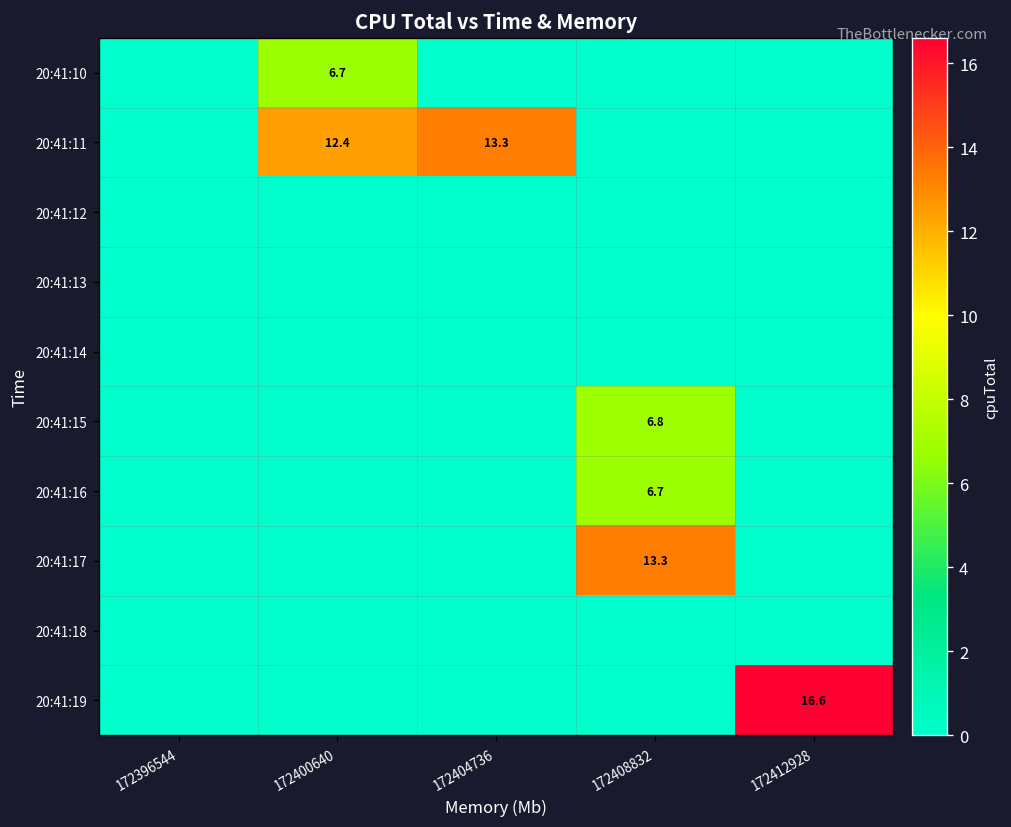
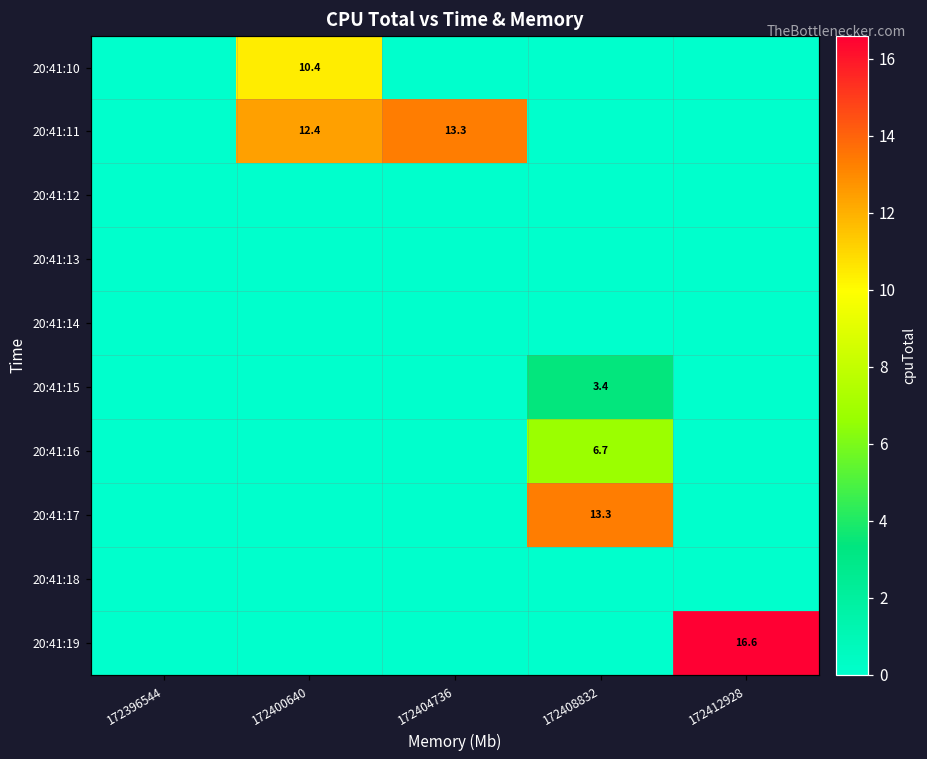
20:41:10, 172400640: 6.7 -> 10.4
20:41:15, 172408832: 6.8 -> 3.4
